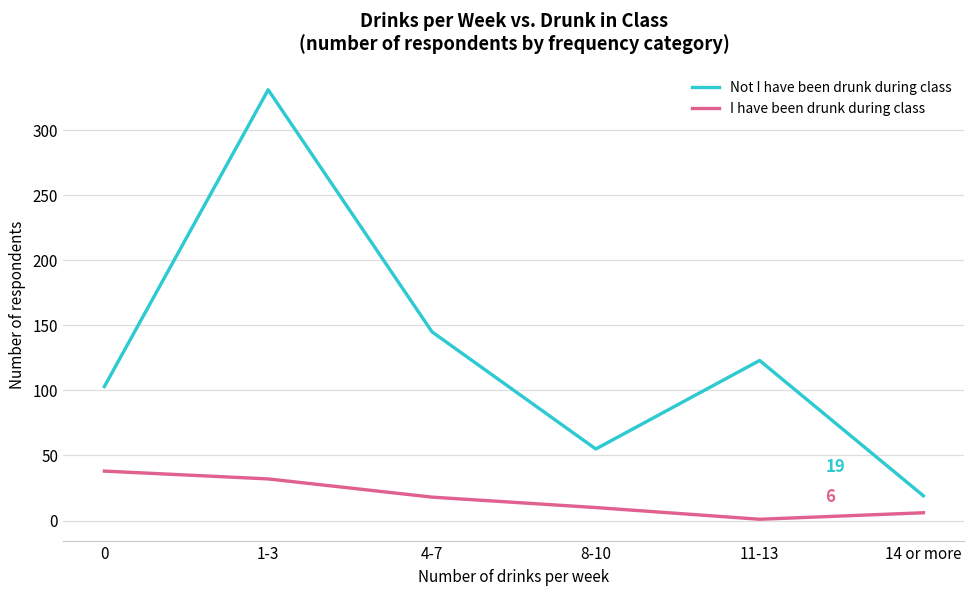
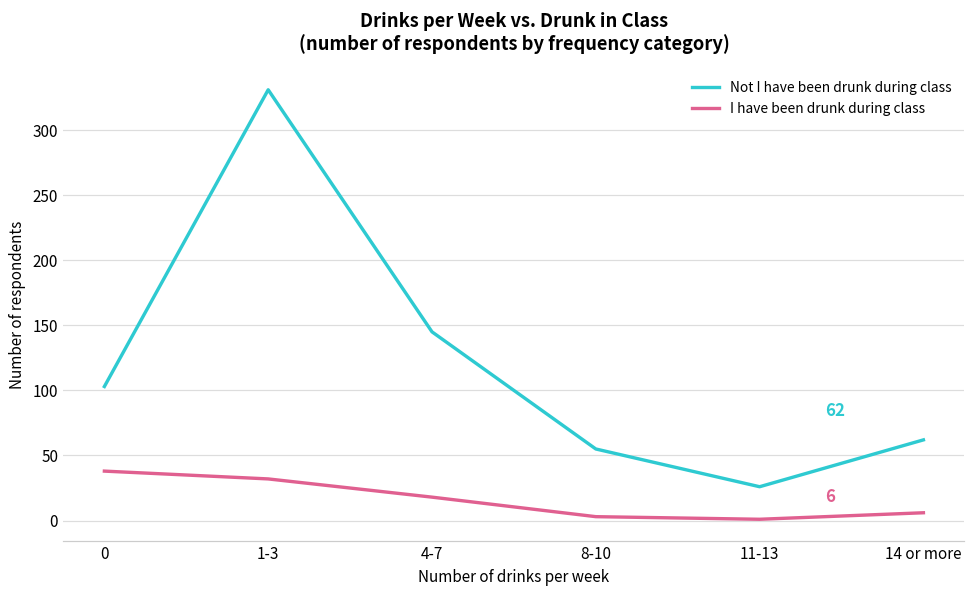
I have been drunk during class, 8-10: 10 -> 3
Not I have been drunk during class, 11-13: 123 -> 26
Not I have been drunk during class, 14 or more: 19 -> 62
